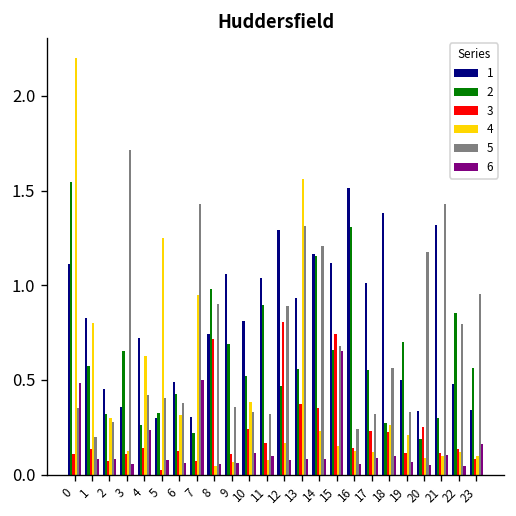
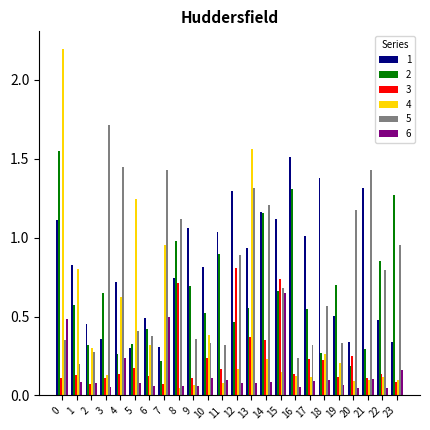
5, 4: 0.42 -> 1.45
3, 5: 0.03 -> 0.17
5, 8: 0.90 -> 1.12
2, 23: 0.56 -> 1.27
